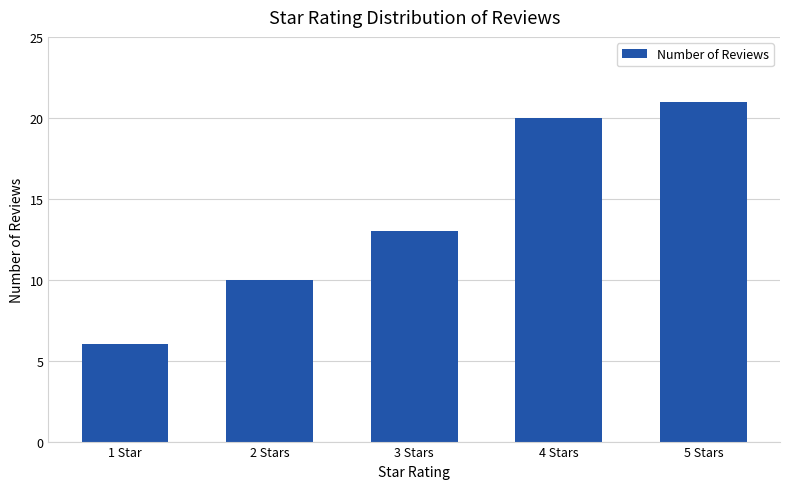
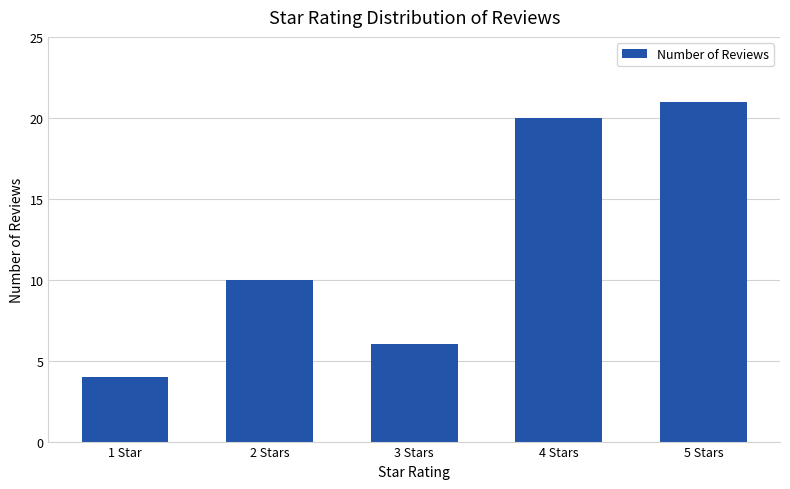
1 Star: 6 -> 4
3 Stars: 13 -> 6
